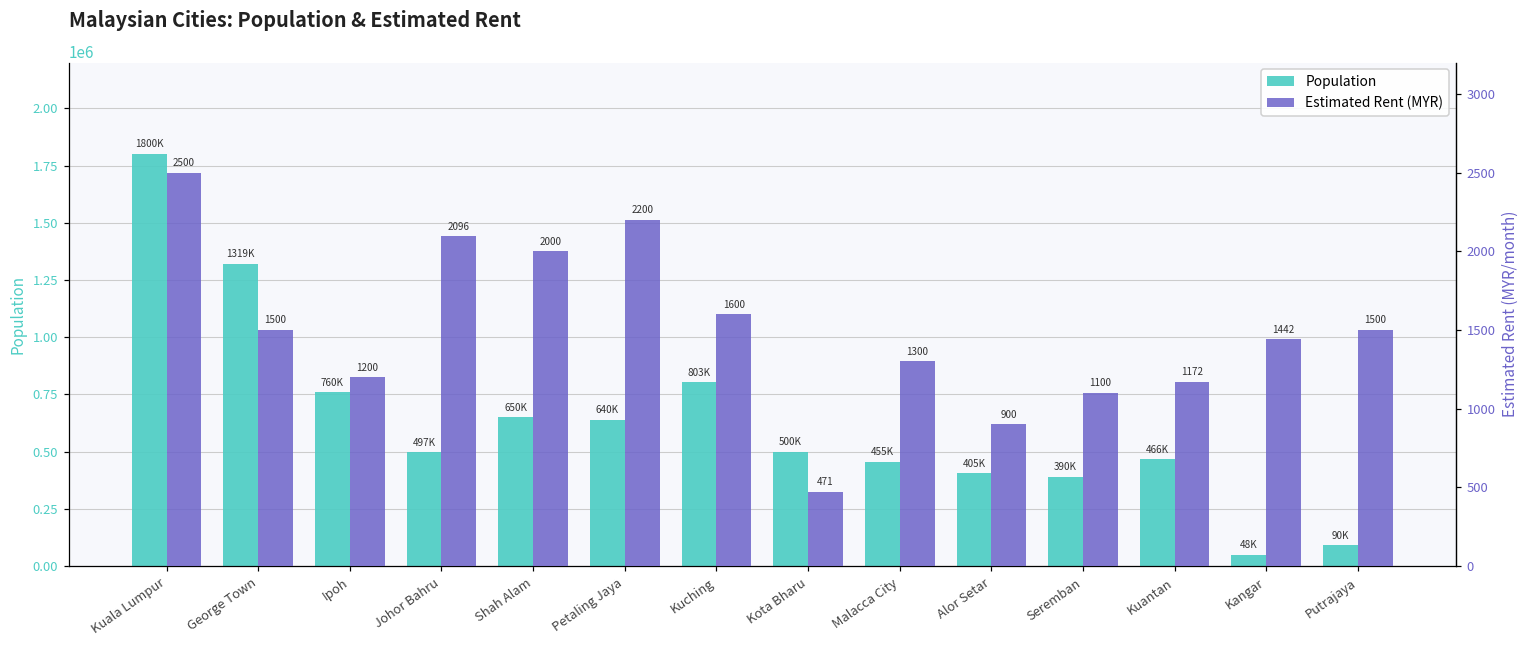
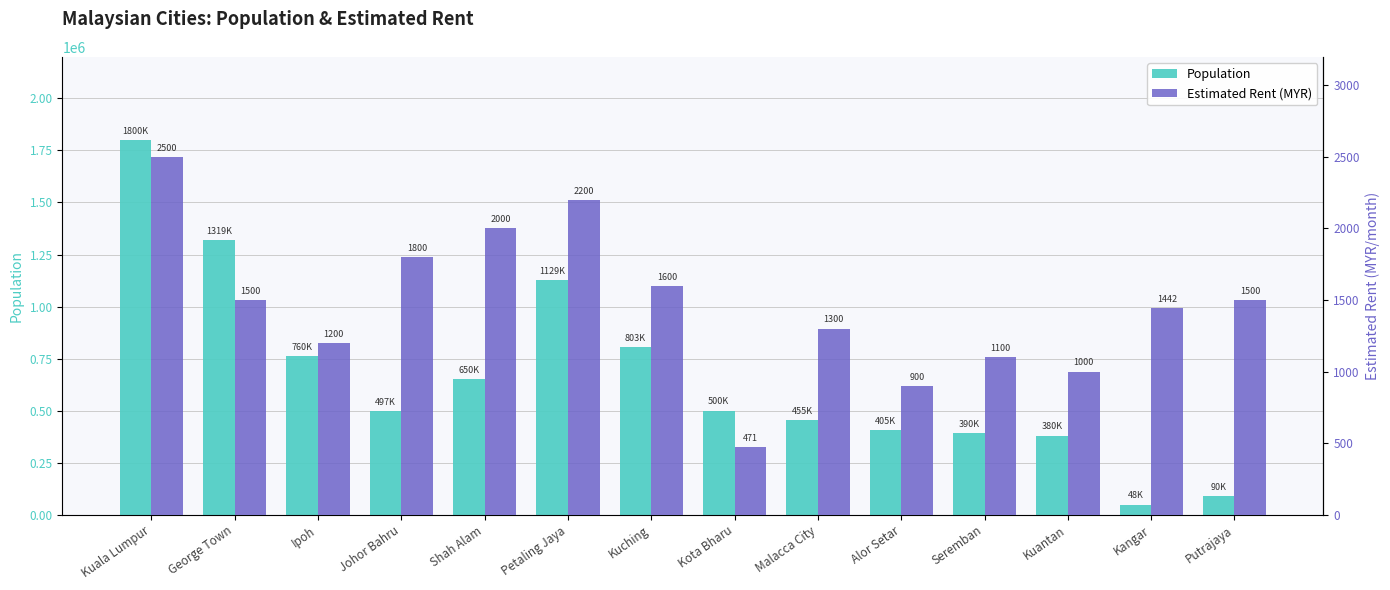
Population, Petaling Jaya: 640K -> 1129K
Population, Kuantan: 466K -> 380K
Estimated Rent (MYR), Johor Bahru: 2096 -> 1800
Estimated Rent (MYR), Kuantan: 1172 -> 1000
